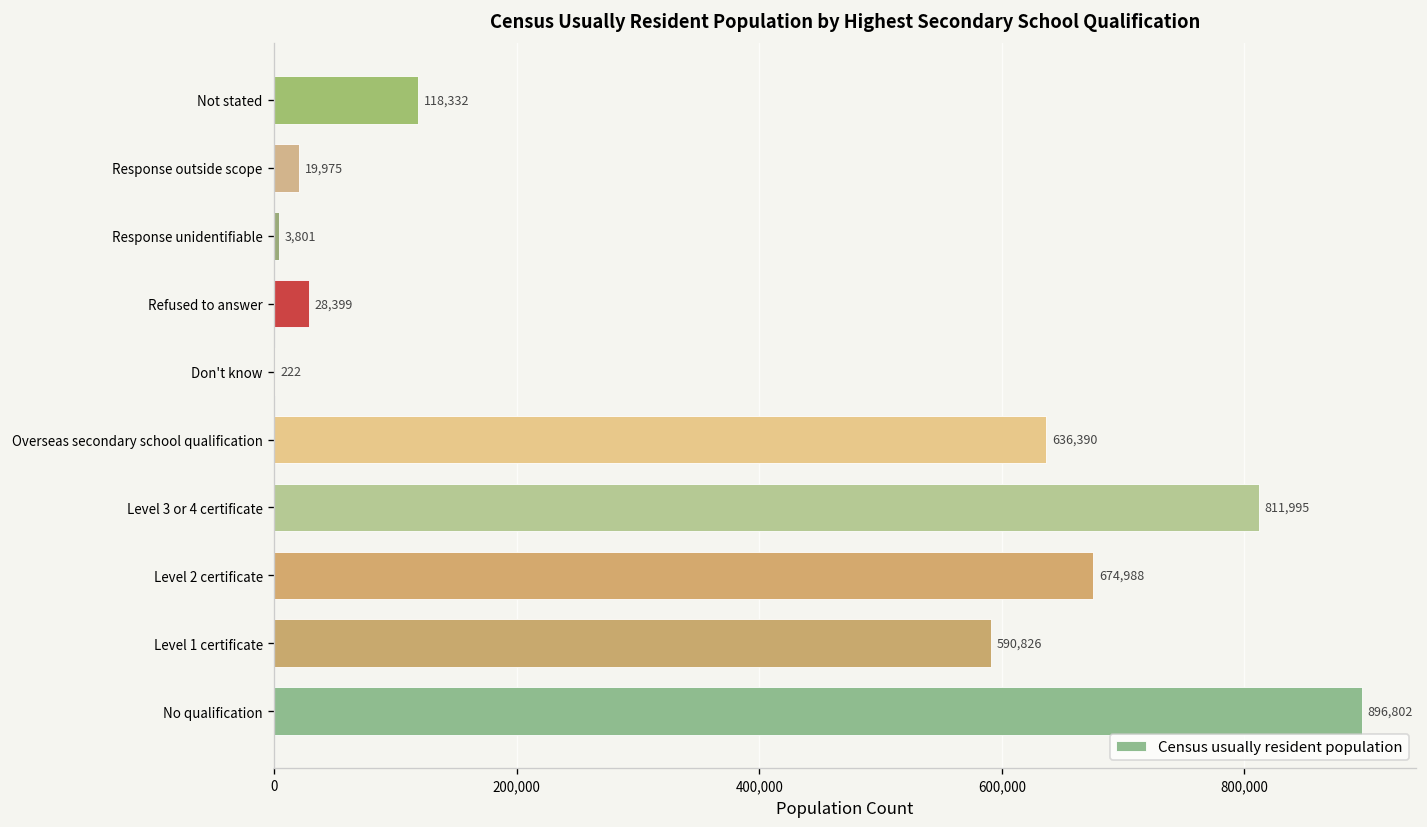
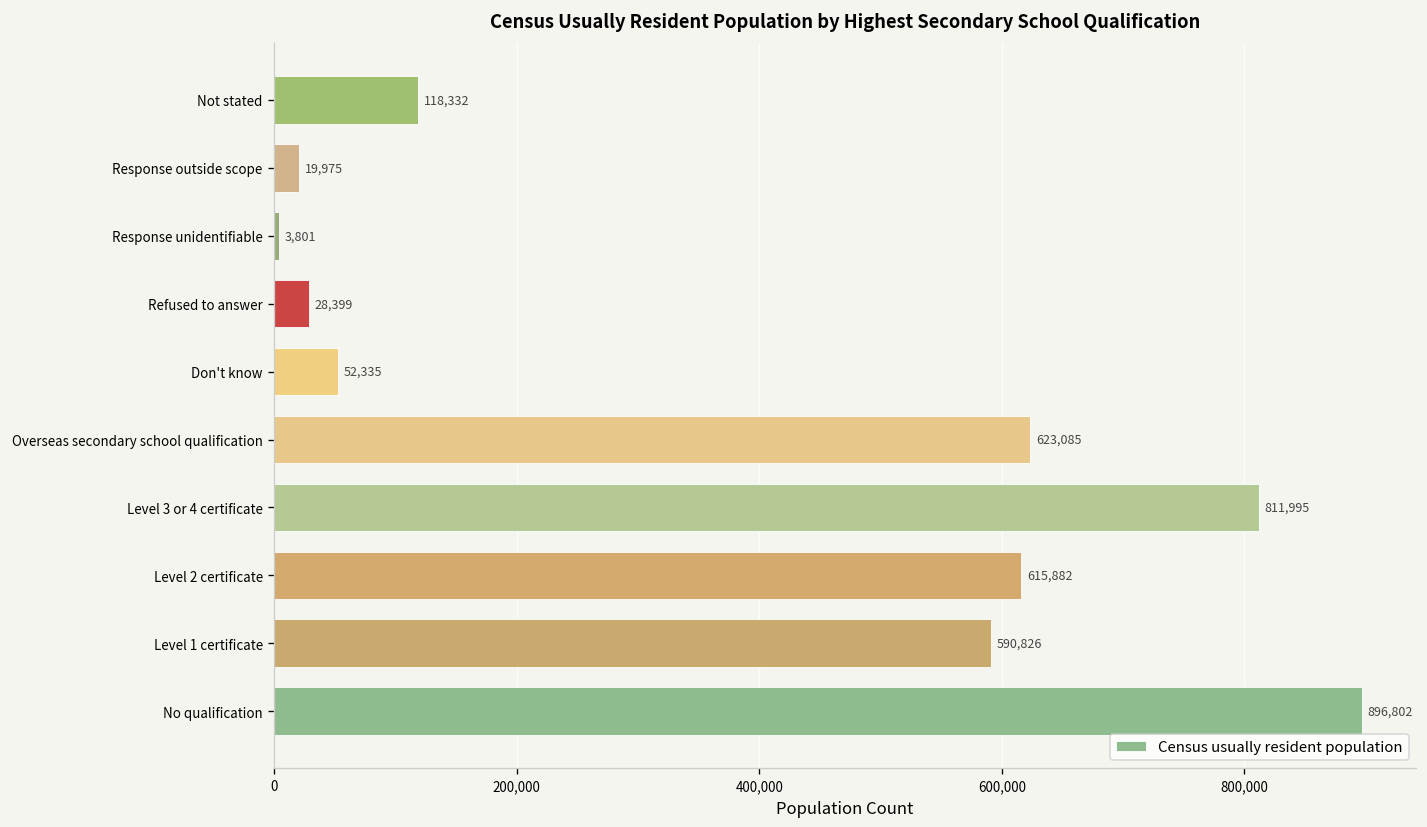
Don't know: 222 -> 52,335
Overseas secondary school qualification: 636,390 -> 623,085
Level 2 certificate: 674,988 -> 615,882
